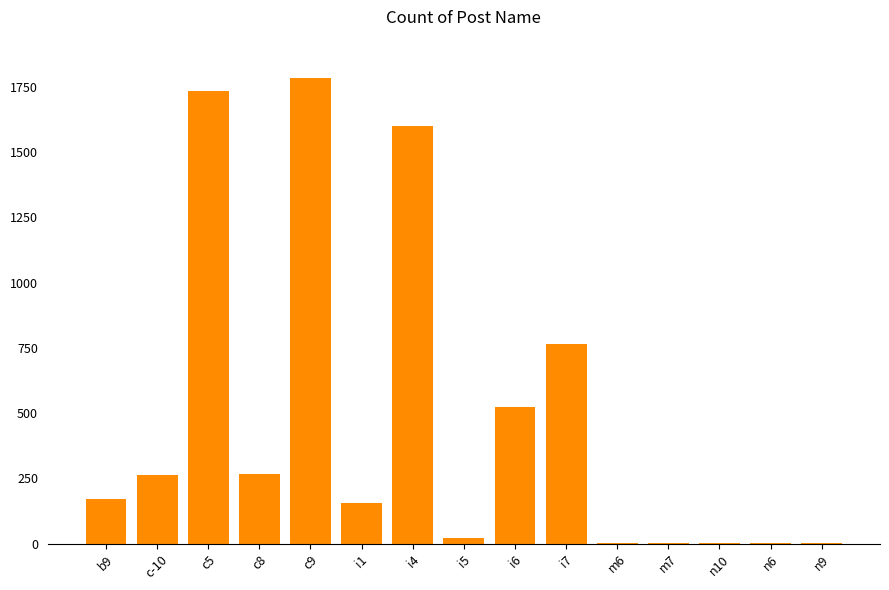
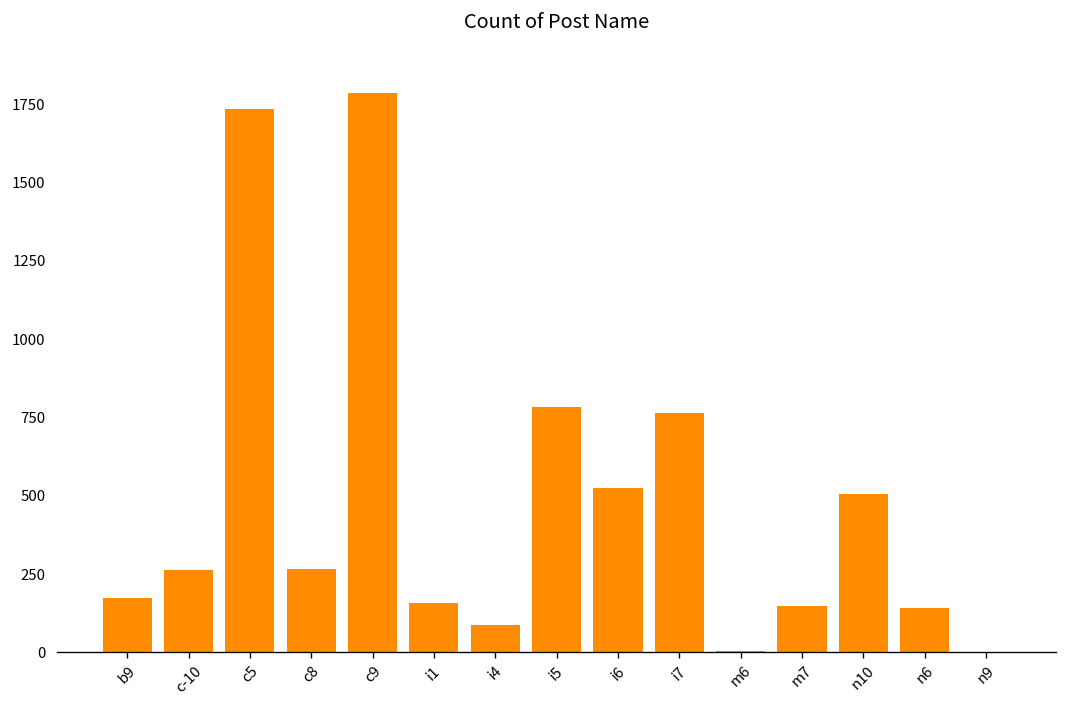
i4: 1600 -> 90
i5: 20 -> 780
m7: 0 -> 150
n10: 0 -> 510
n6: 0 -> 140
